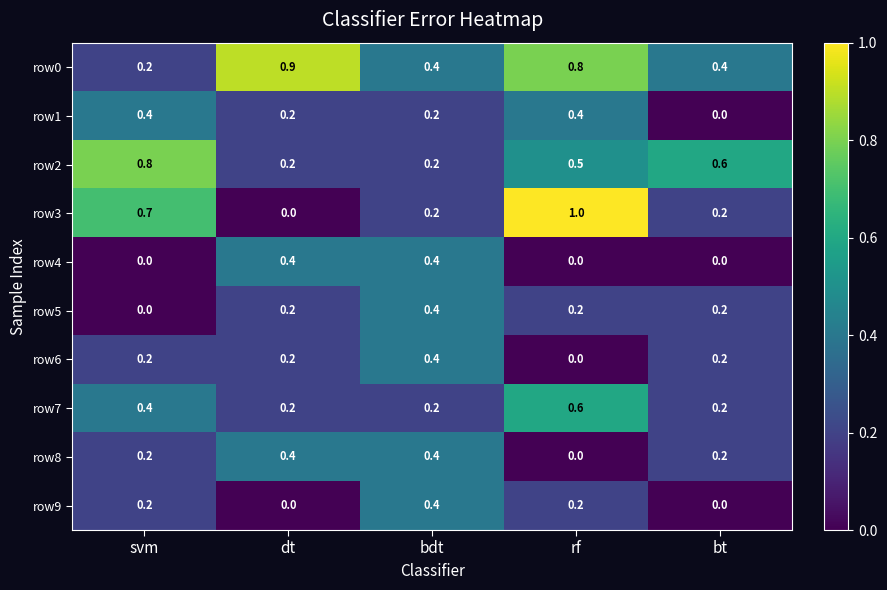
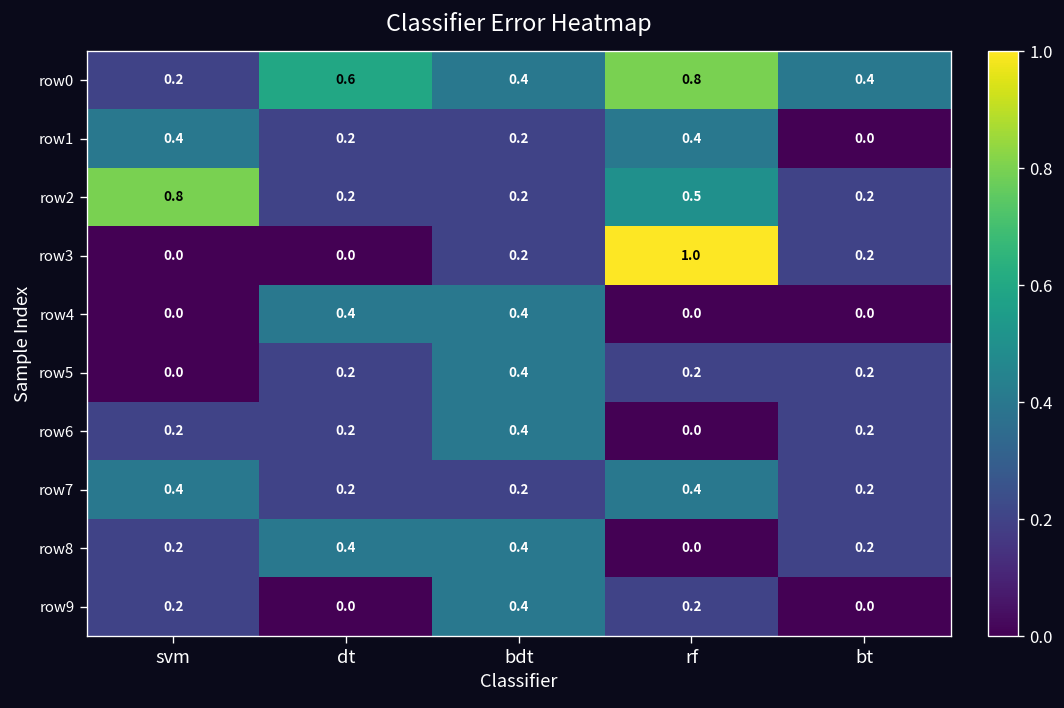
row0, dt: 0.9 -> 0.6
row2, bt: 0.6 -> 0.2
row3, svm: 0.7 -> 0.0
row7, rf: 0.6 -> 0.4
